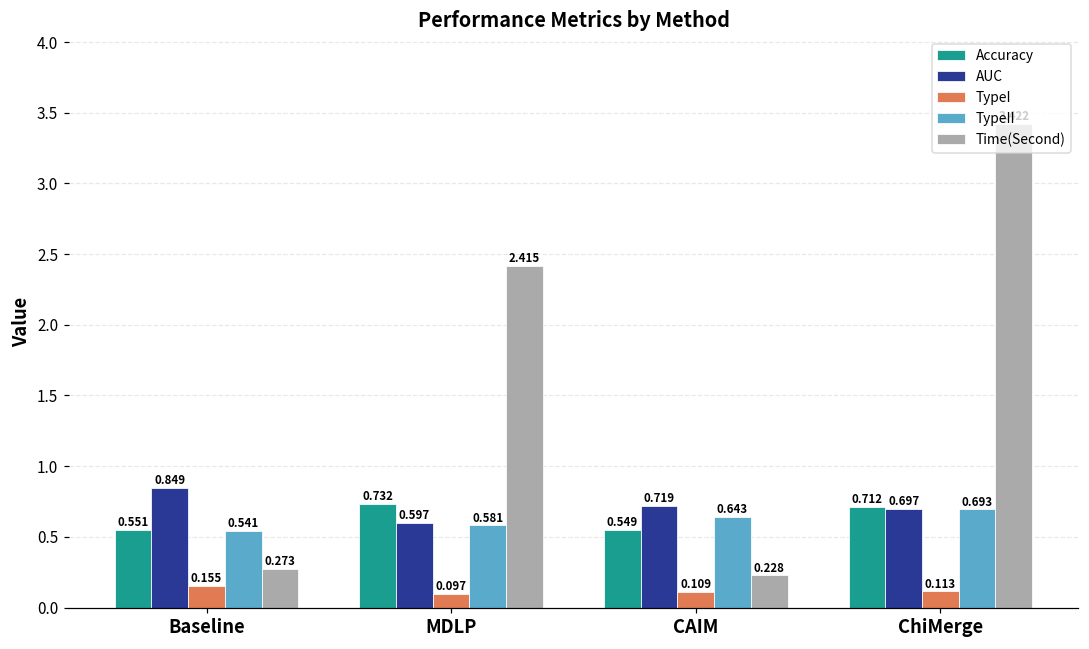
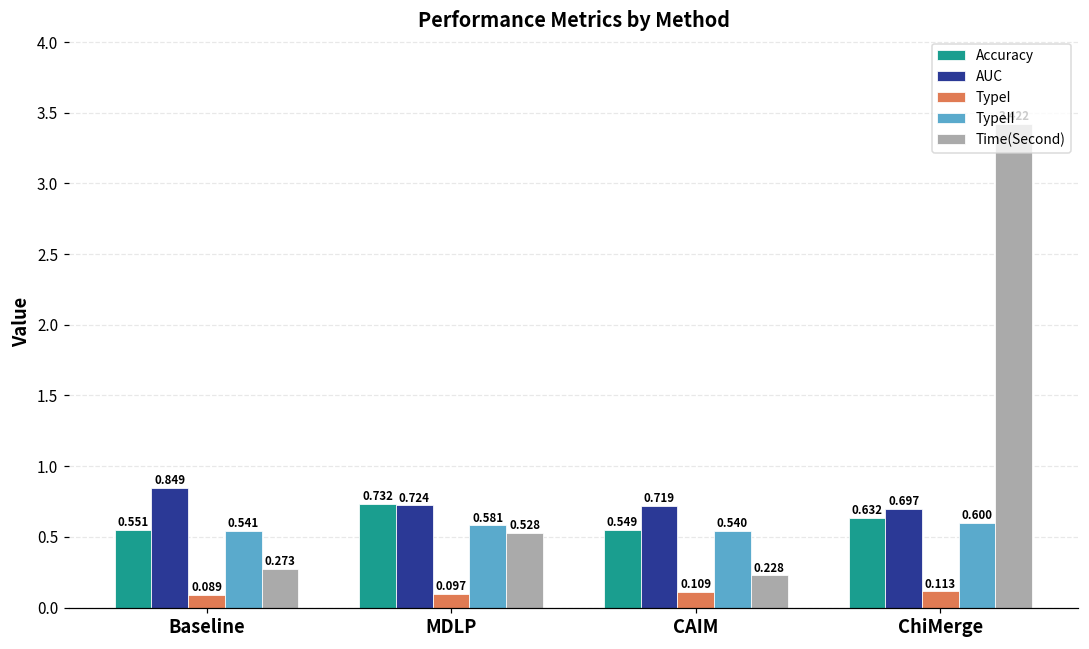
TypeI, Baseline: 0.155 -> 0.089
AUC, MDLP: 0.597 -> 0.724
Time(Second), MDLP: 2.415 -> 0.528
TypeII, CAIM: 0.643 -> 0.540
Accuracy, ChiMerge: 0.712 -> 0.632
TypeII, ChiMerge: 0.693 -> 0.600
